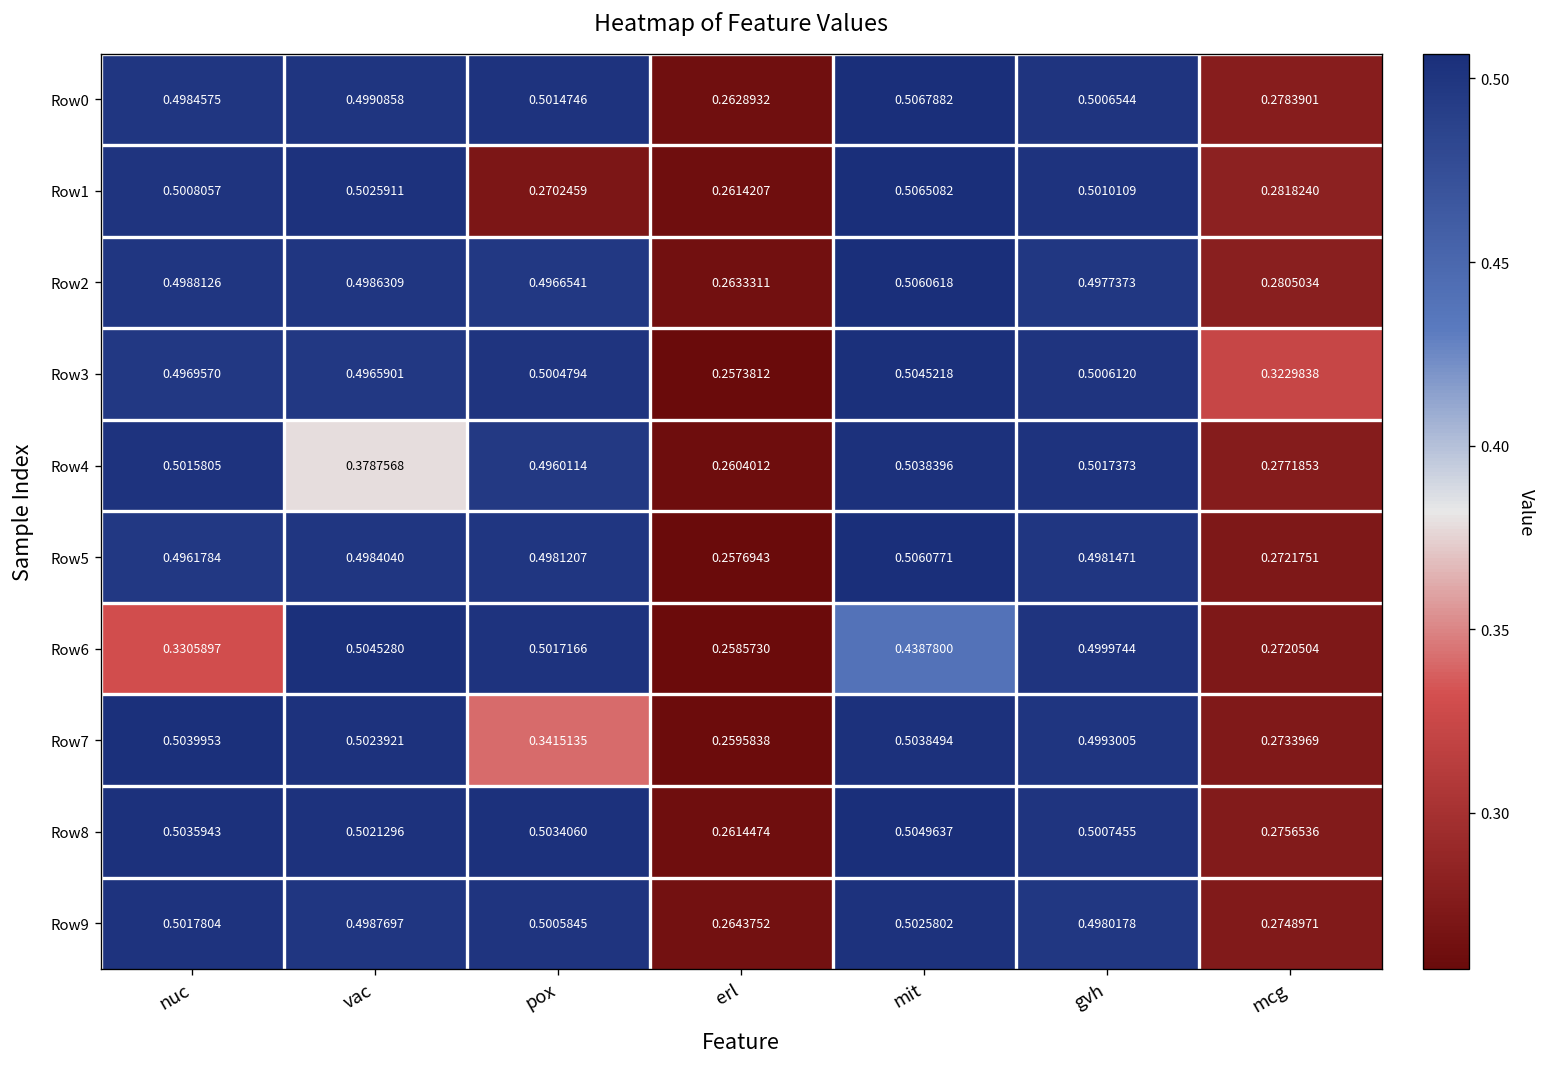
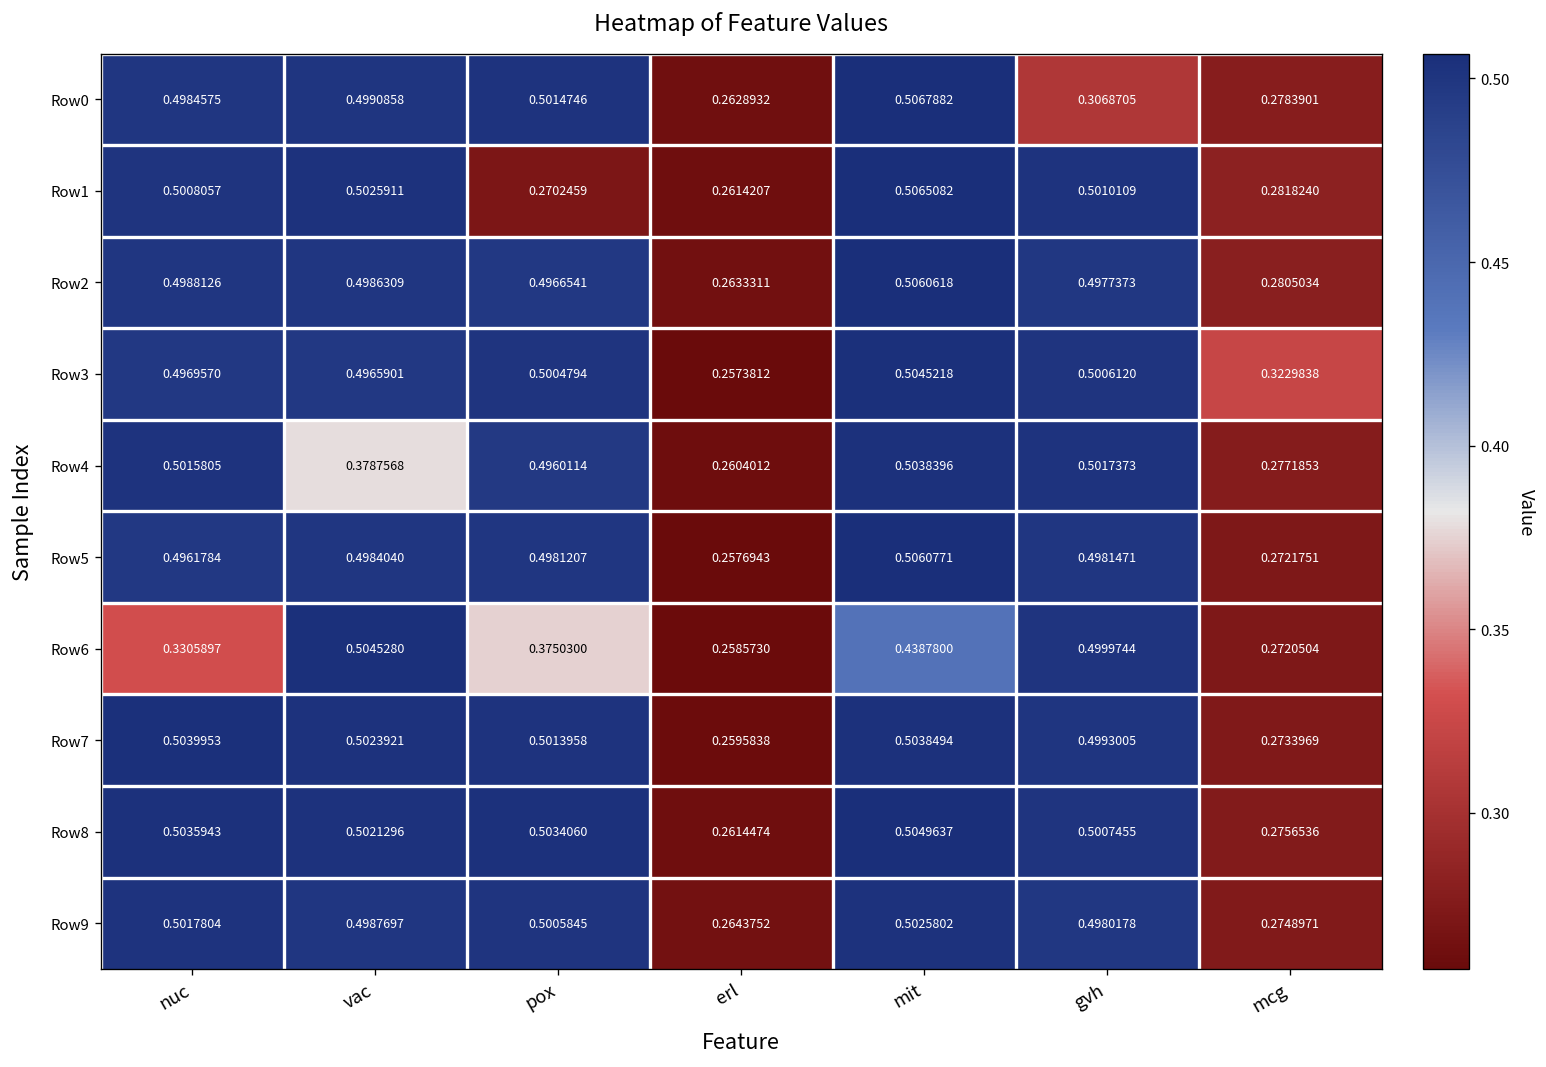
Row0, gvh: 0.5006544 -> 0.3068705
Row6, pox: 0.5017166 -> 0.3750300
Row7, pox: 0.3415135 -> 0.5013958
